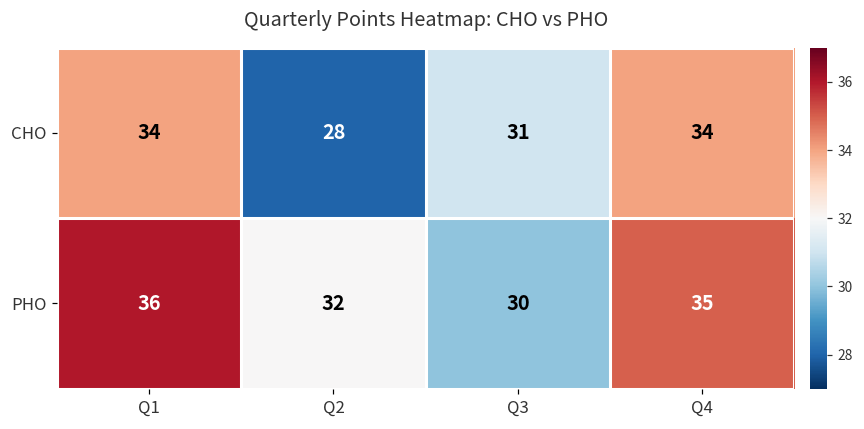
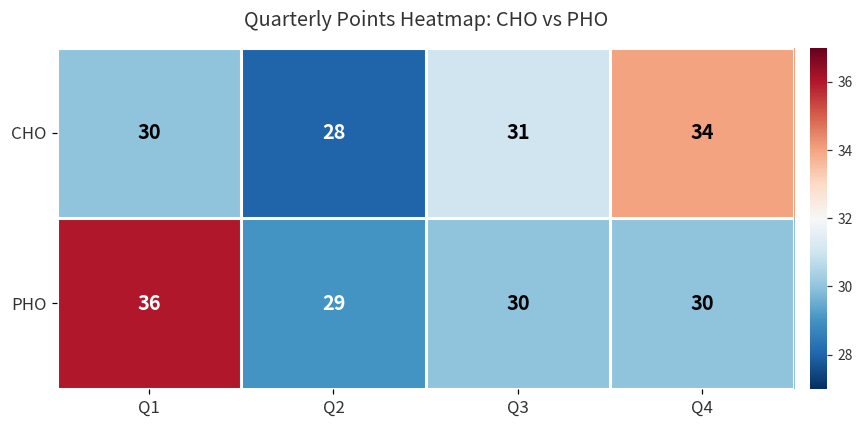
CHO, Q1: 34 -> 30
PHO, Q2: 32 -> 29
PHO, Q4: 35 -> 30
